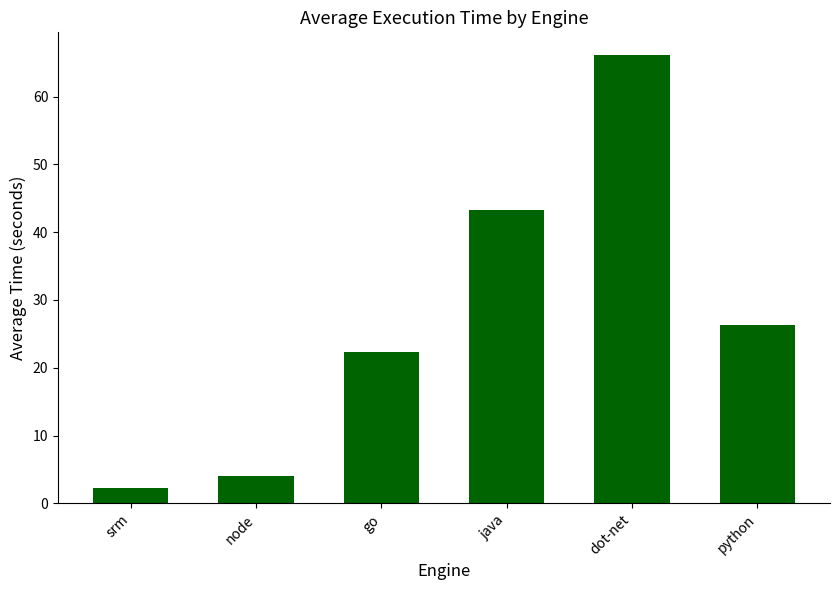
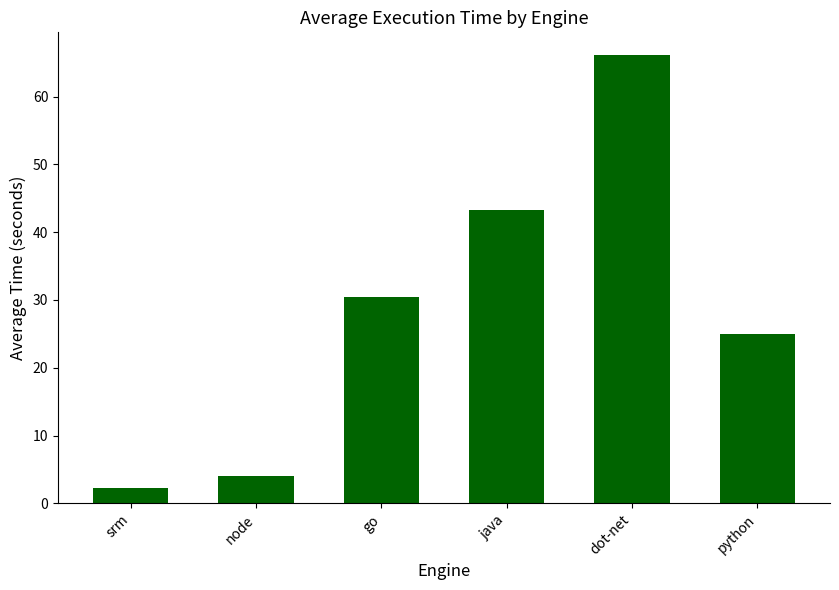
go: 22 -> 30
python: 26 -> 25
